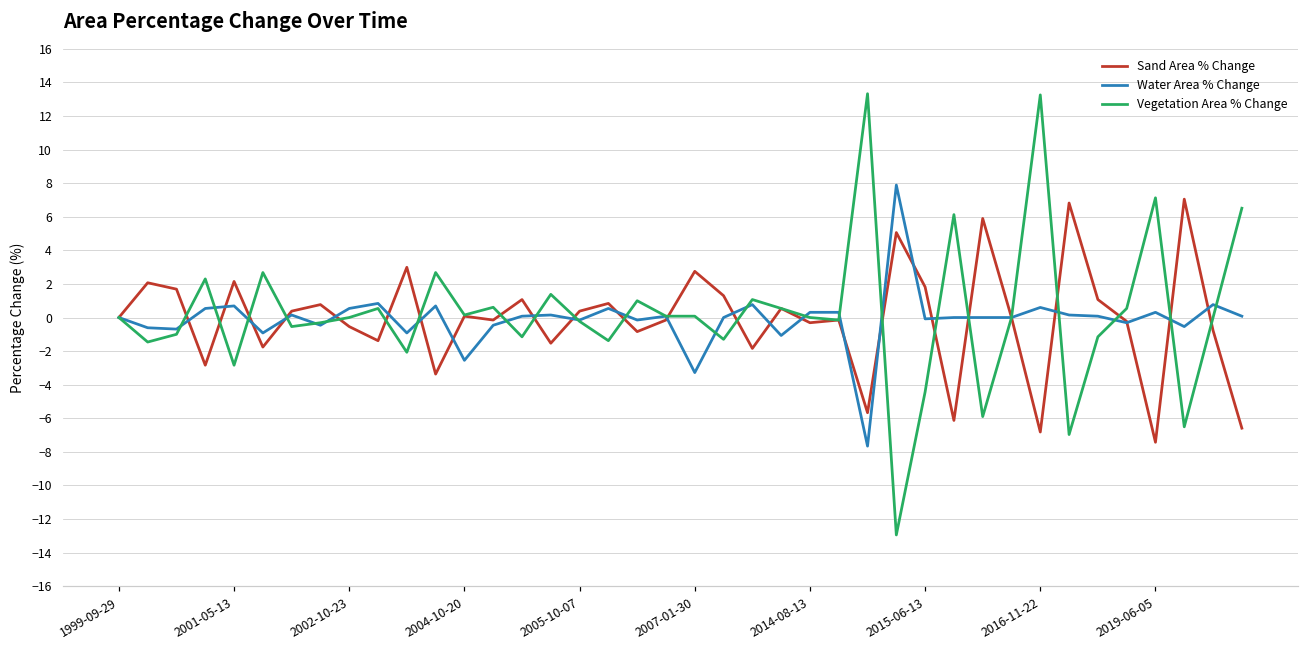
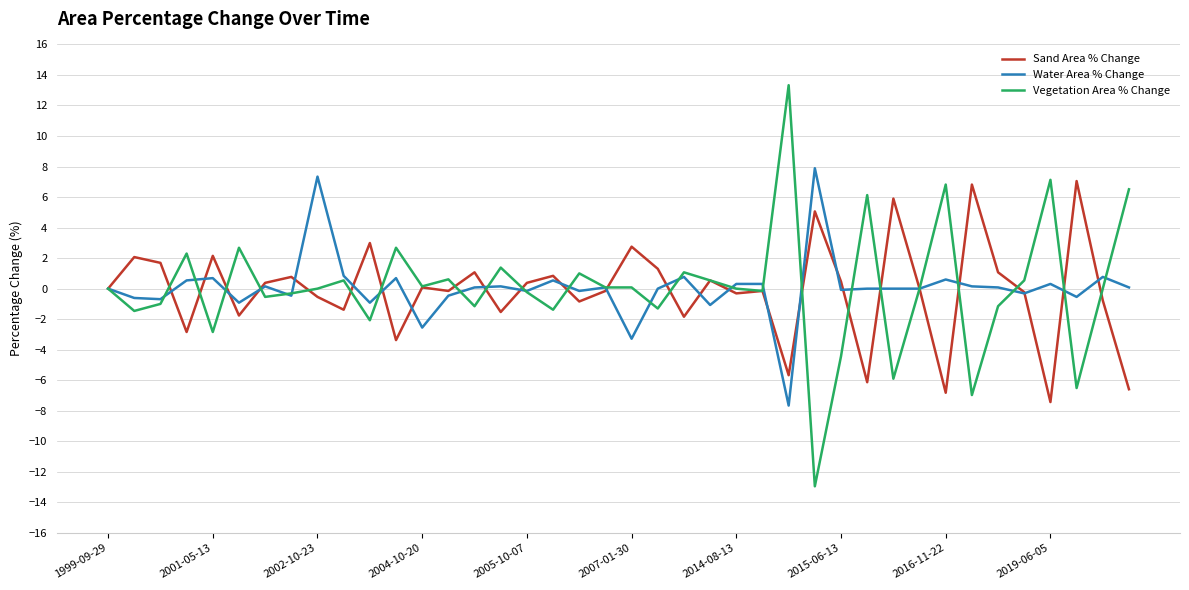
Water Area % Change, 2002-10-23: 0.5 -> 7.3
Sand Area % Change, 2015-06-13: 1.8 -> 0.5
Vegetation Area % Change, 2016-11-22: 13.3 -> 6.8
